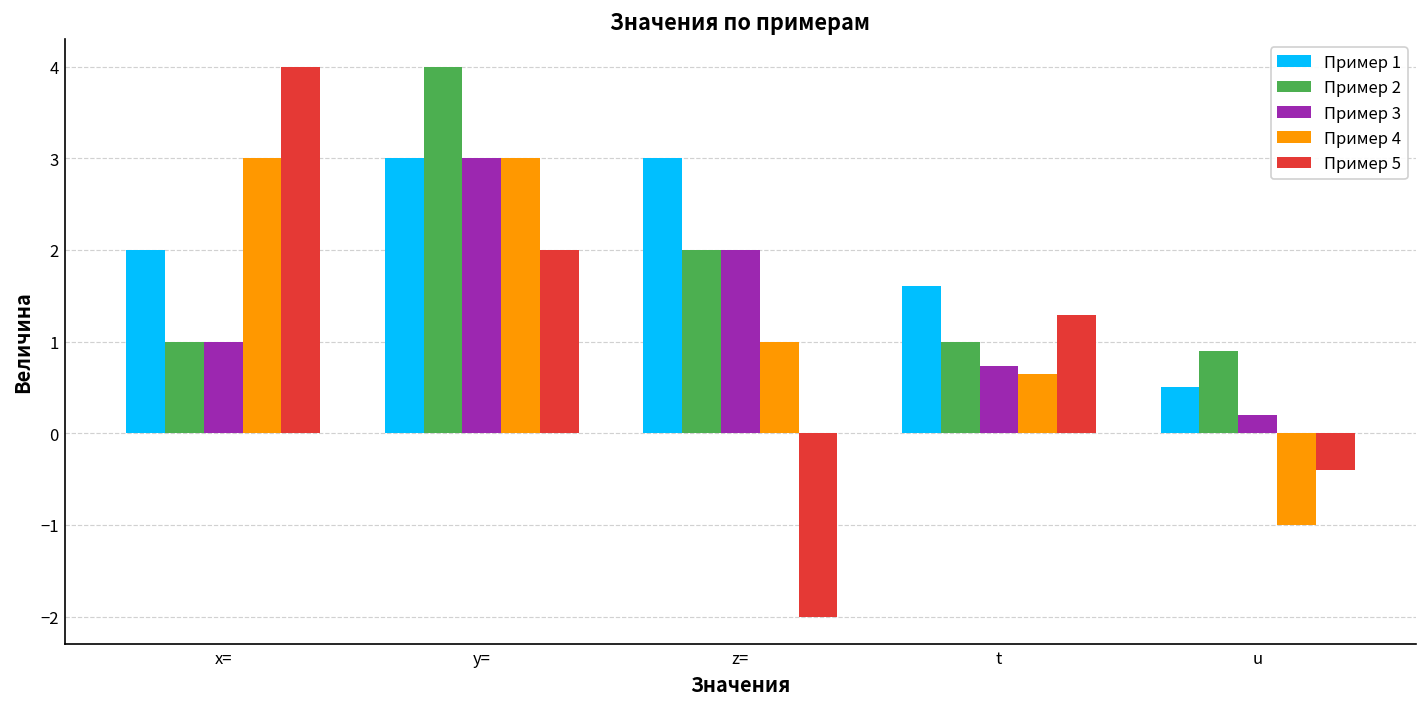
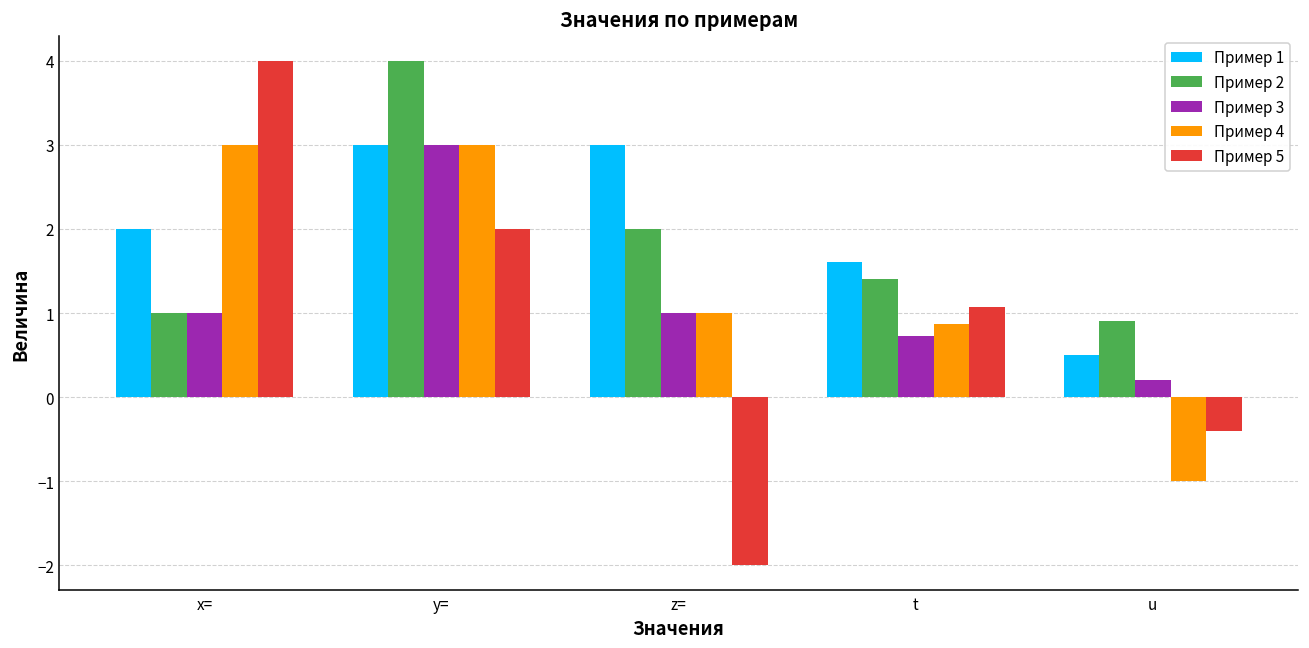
Пример 3, z=: 2 -> 1
Пример 2, t: 1.0 -> 1.4
Пример 4, t: 0.6 -> 0.9
Пример 5, t: 1.3 -> 1.1
